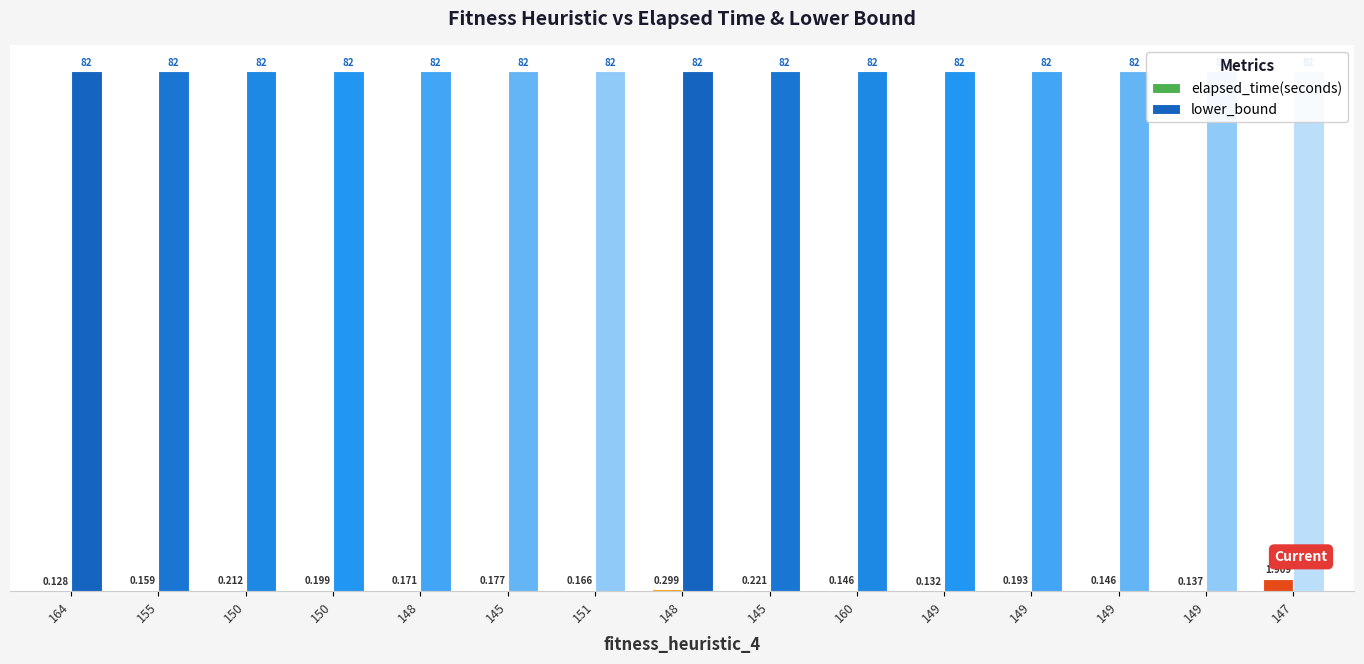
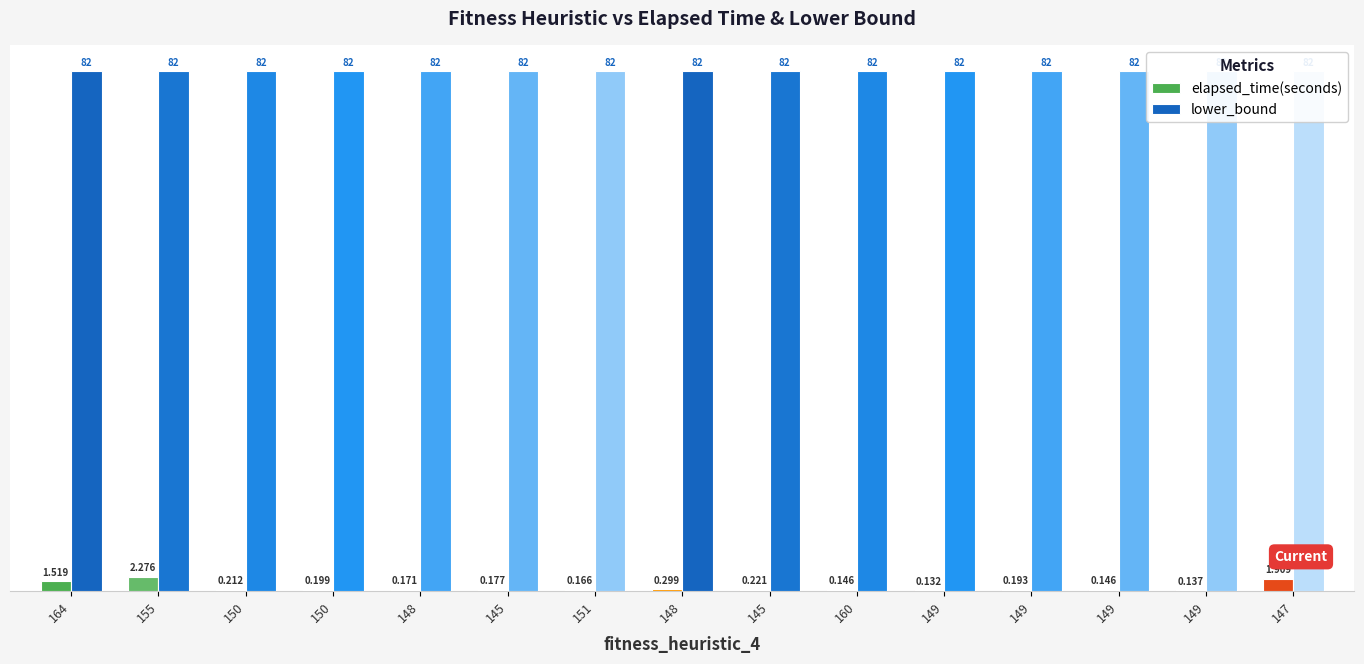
elapsed_time(seconds), 164: 0.128 -> 1.519
elapsed_time(seconds), 155: 0.159 -> 2.276
